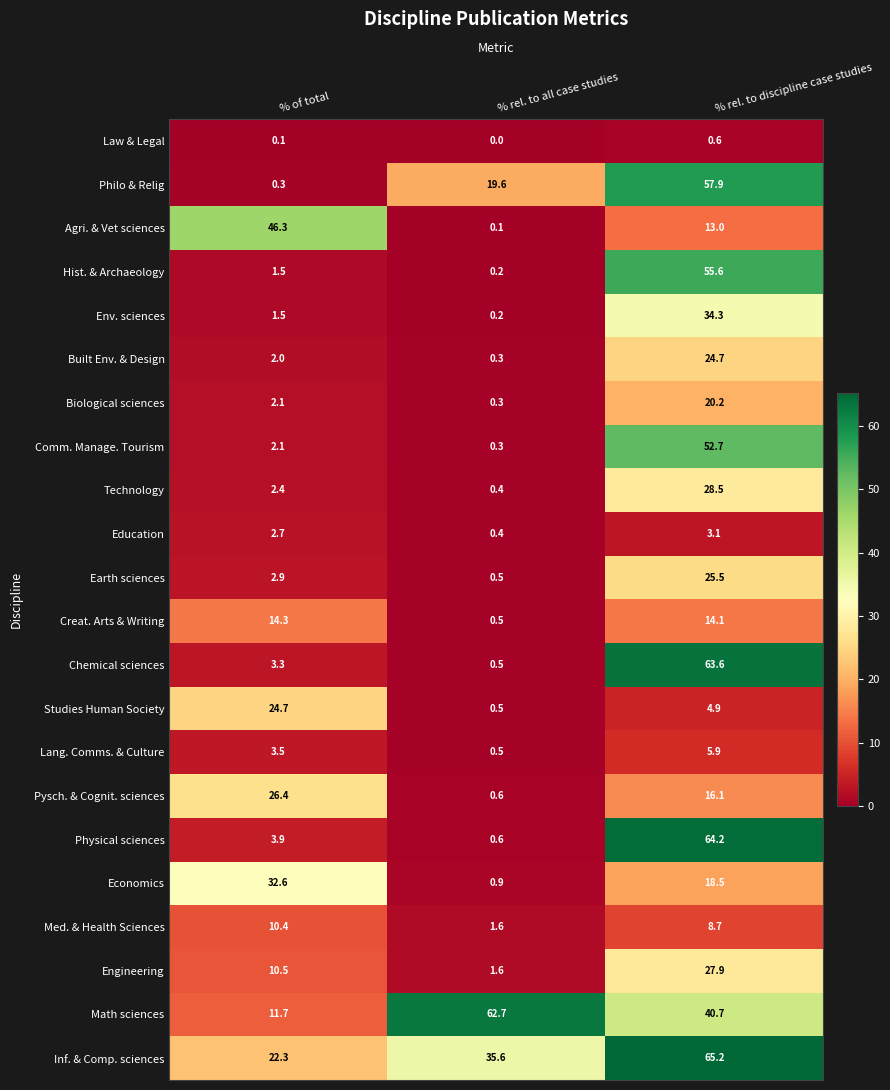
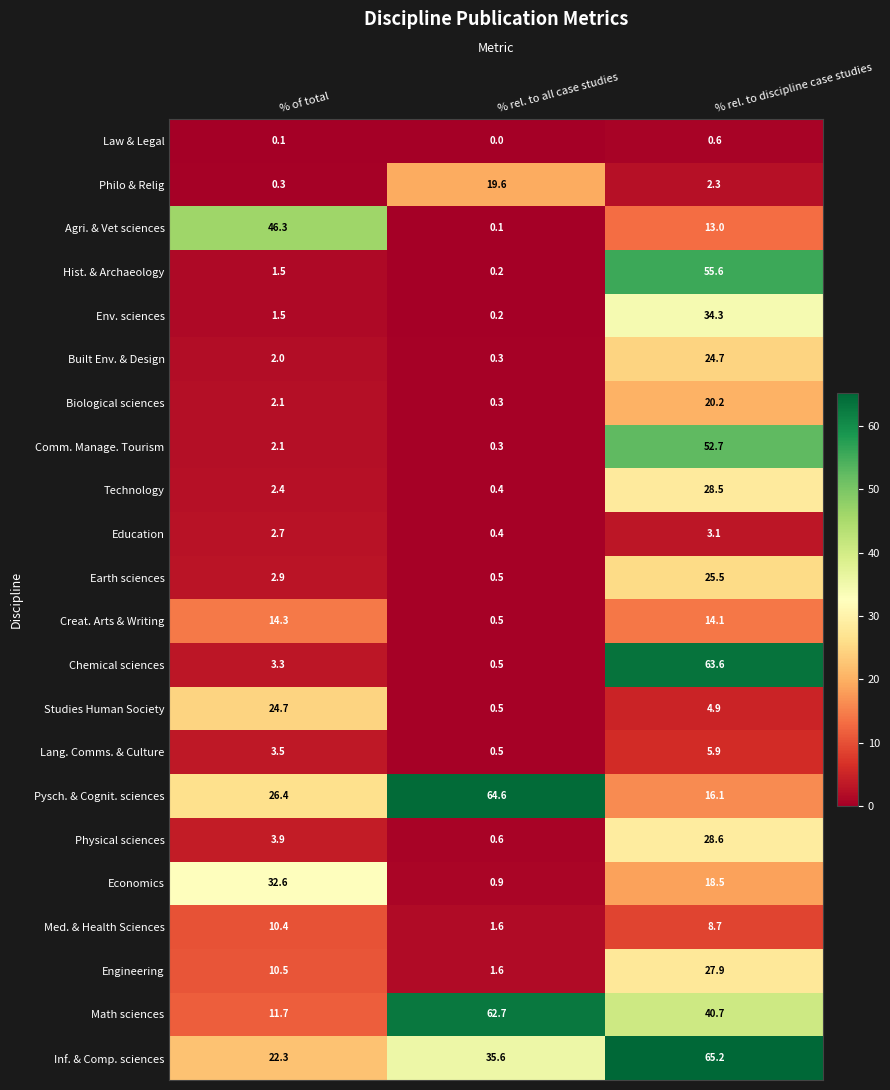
Philo & Relig, % rel. to discipline case studies: 57.9 -> 2.3
Pysch. & Cognit. sciences, % rel. to all case studies: 0.6 -> 64.6
Physical sciences, % rel. to discipline case studies: 64.2 -> 28.6
